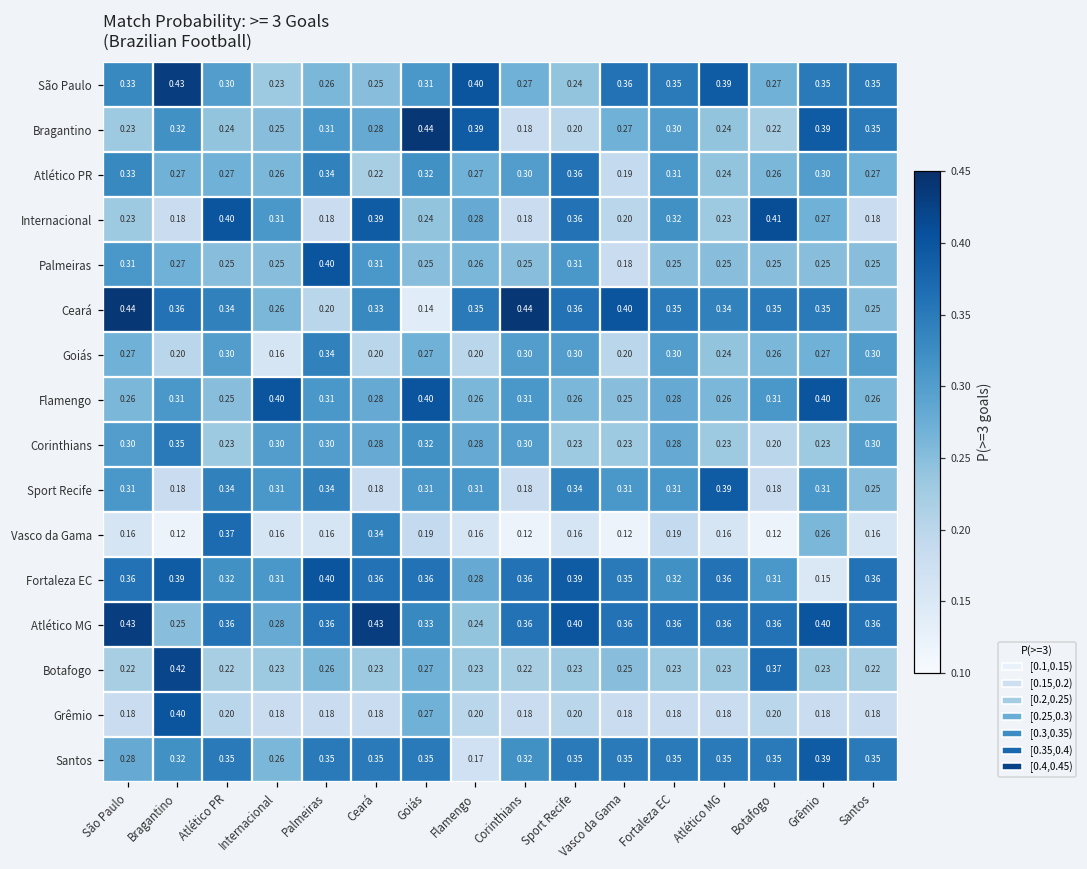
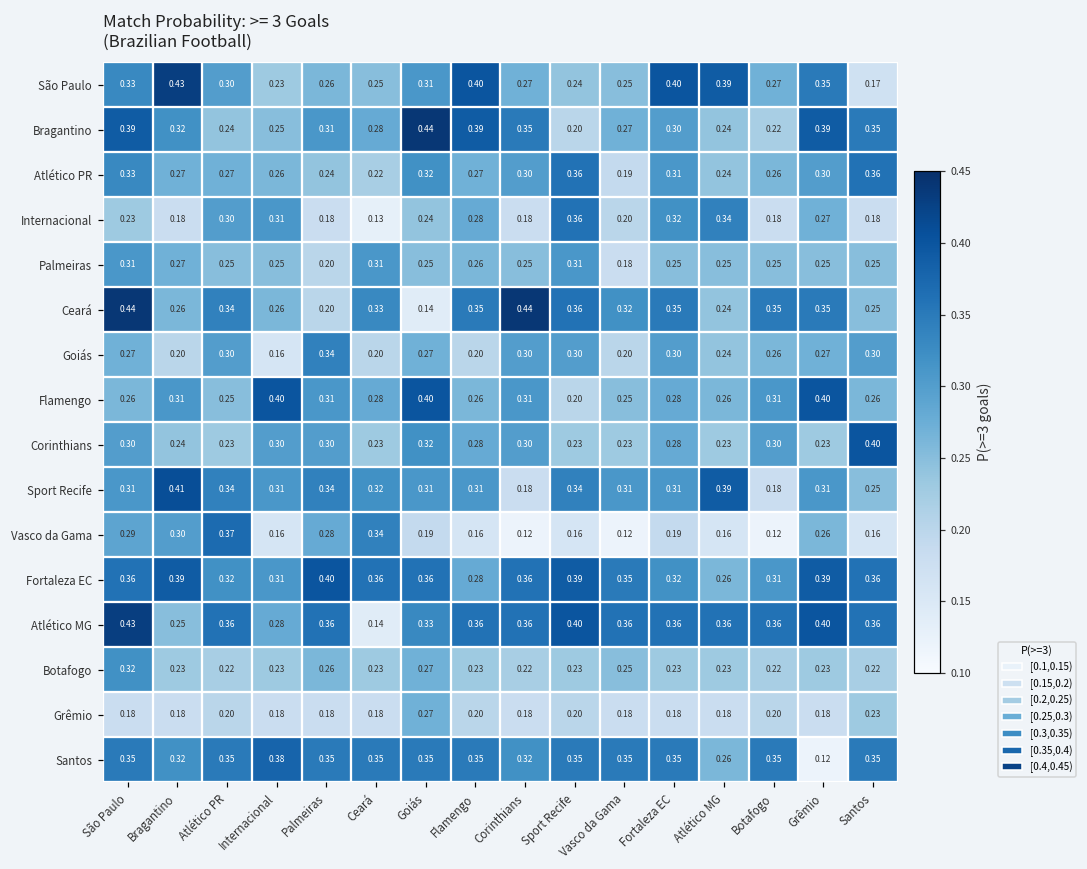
São Paulo, Vasco da Gama: 0.36 -> 0.25
São Paulo, Fortaleza EC: 0.35 -> 0.40
São Paulo, Santos: 0.35 -> 0.17
Bragantino, São Paulo: 0.23 -> 0.39
Bragantino, Corinthians: 0.18 -> 0.35
Atlético PR, Palmeiras: 0.34 -> 0.24
Atlético PR, Santos: 0.27 -> 0.36
Internacional, Atlético PR: 0.40 -> 0.30
Internacional, Ceará: 0.39 -> 0.13
Internacional, Atlético MG: 0.23 -> 0.34
Internacional, Botafogo: 0.41 -> 0.18
Palmeiras, Palmeiras: 0.40 -> 0.20
Ceará, Bragantino: 0.36 -> 0.26
Ceará, Vasco da Gama: 0.40 -> 0.32
Ceará, Atlético MG: 0.34 -> 0.24
Flamengo, Sport Recife: 0.26 -> 0.20
Corinthians, Bragantino: 0.35 -> 0.24
Corinthians, Ceará: 0.28 -> 0.23
Corinthians, Botafogo: 0.20 -> 0.30
Corinthians, Santos: 0.30 -> 0.40
Sport Recife, Bragantino: 0.18 -> 0.41
Sport Recife, Ceará: 0.18 -> 0.32
Vasco da Gama, São Paulo: 0.16 -> 0.29
Vasco da Gama, Bragantino: 0.12 -> 0.30
Vasco da Gama, Palmeiras: 0.16 -> 0.28
Fortaleza EC, Atlético MG: 0.36 -> 0.26
Fortaleza EC, Grêmio: 0.15 -> 0.39
Atlético MG, Ceará: 0.43 -> 0.14
Atlético MG, Flamengo: 0.24 -> 0.36
Botafogo, São Paulo: 0.22 -> 0.32
Botafogo, Bragantino: 0.42 -> 0.23
Botafogo, Botafogo: 0.37 -> 0.22
Grêmio, Bragantino: 0.40 -> 0.18
Grêmio, Santos: 0.18 -> 0.23
Santos, São Paulo: 0.28 -> 0.35
Santos, Internacional: 0.26 -> 0.38
Santos, Flamengo: 0.17 -> 0.35
Santos, Atlético MG: 0.35 -> 0.26
Santos, Grêmio: 0.39 -> 0.12
